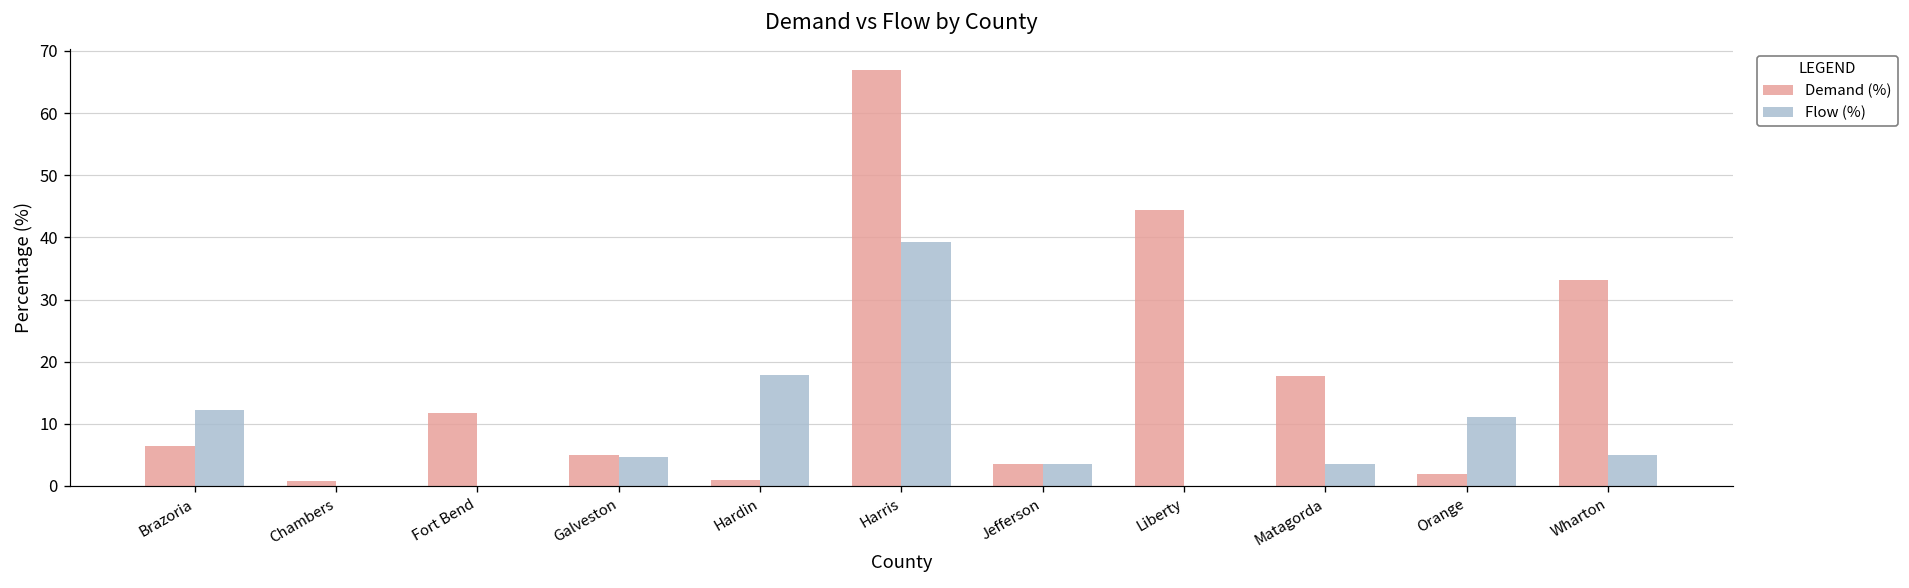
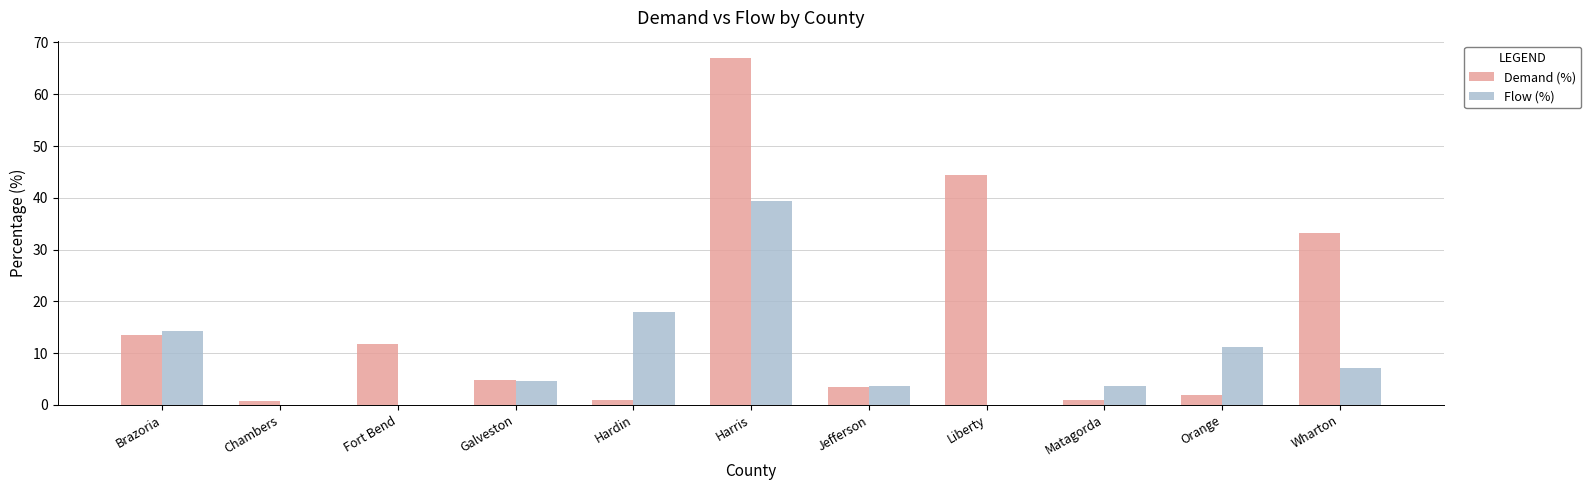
Demand (%), Brazoria: 6 -> 13
Flow (%), Brazoria: 12 -> 14
Demand (%), Matagorda: 18 -> 1
Flow (%), Wharton: 5 -> 7
